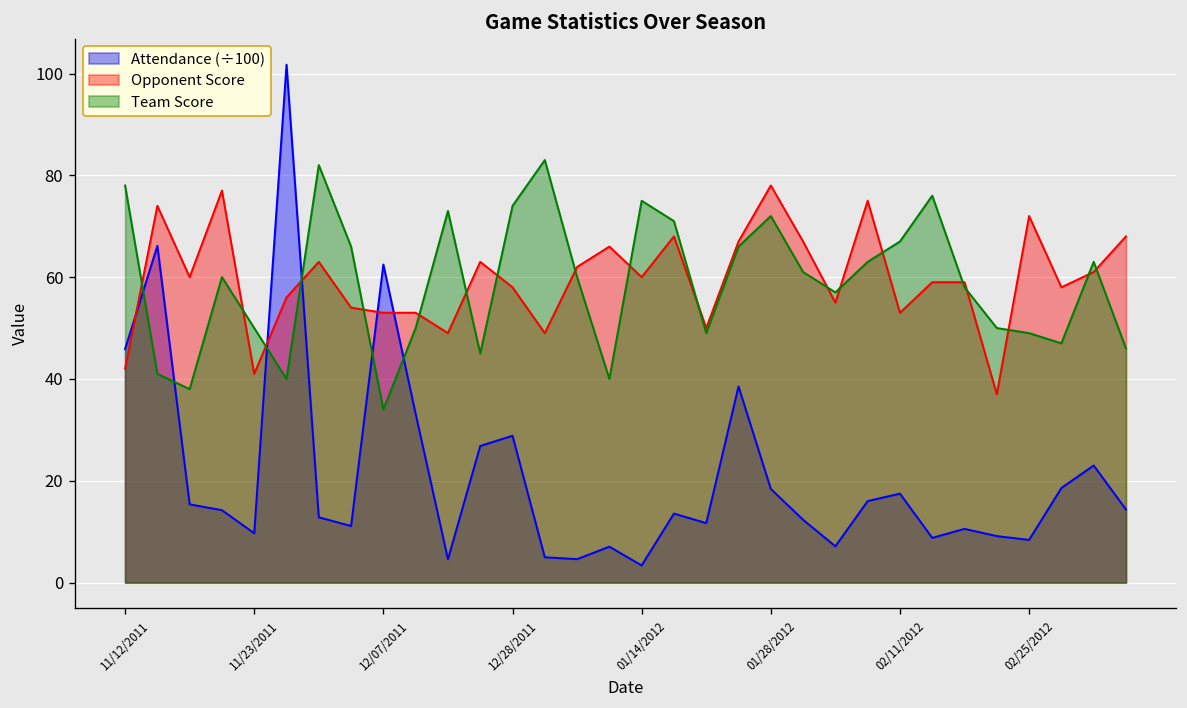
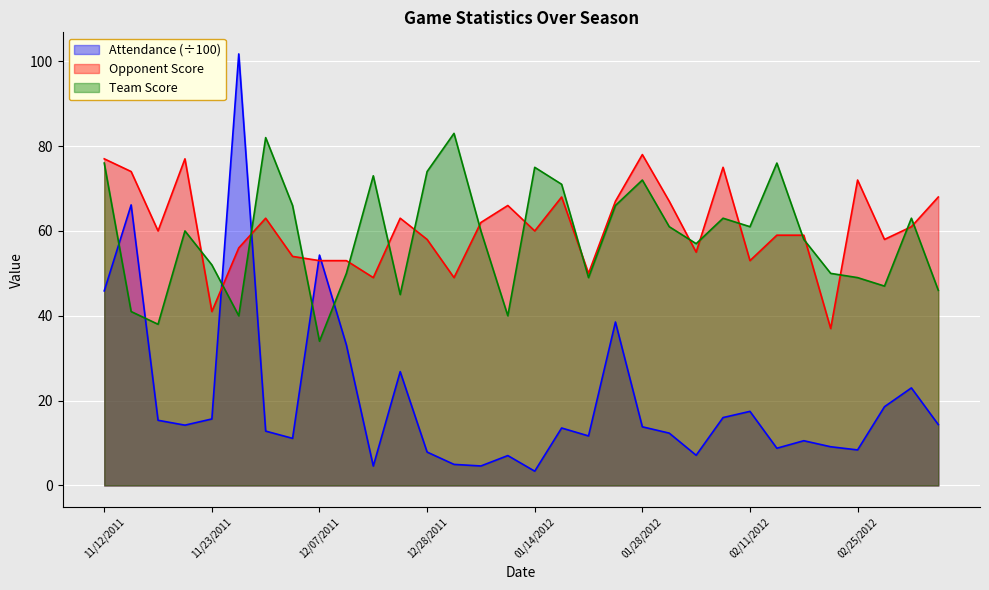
Opponent Score, 11/12/2011: 42 -> 77
Team Score, 11/12/2011: 78 -> 76
Attendance (÷100), 11/23/2011: 10 -> 16
Team Score, 11/23/2011: 50 -> 52
Attendance (÷100), 12/07/2011: 62 -> 54
Attendance (÷100), 12/28/2011: 29 -> 8
Attendance (÷100), 01/28/2012: 18 -> 14
Team Score, 02/11/2012: 67 -> 61
